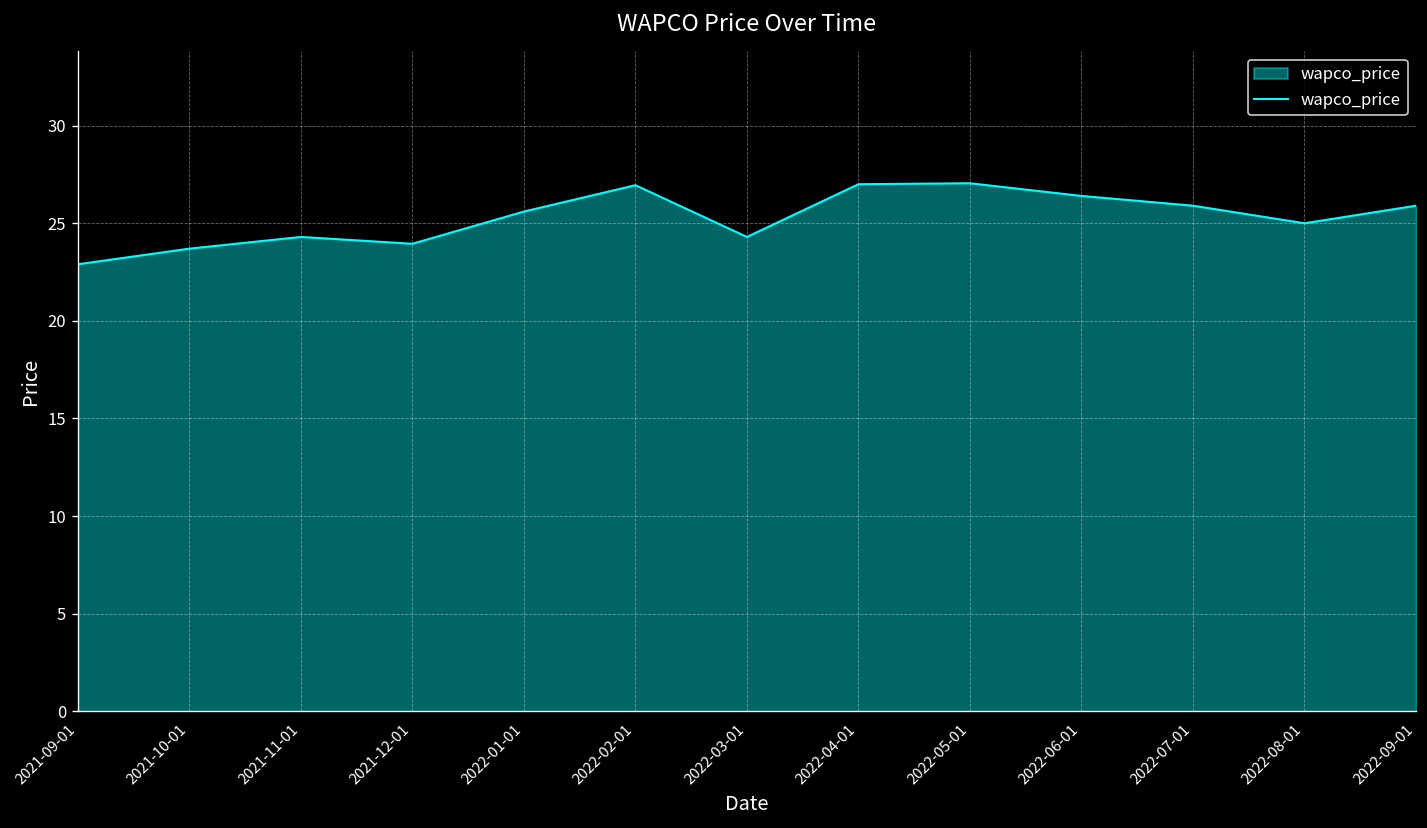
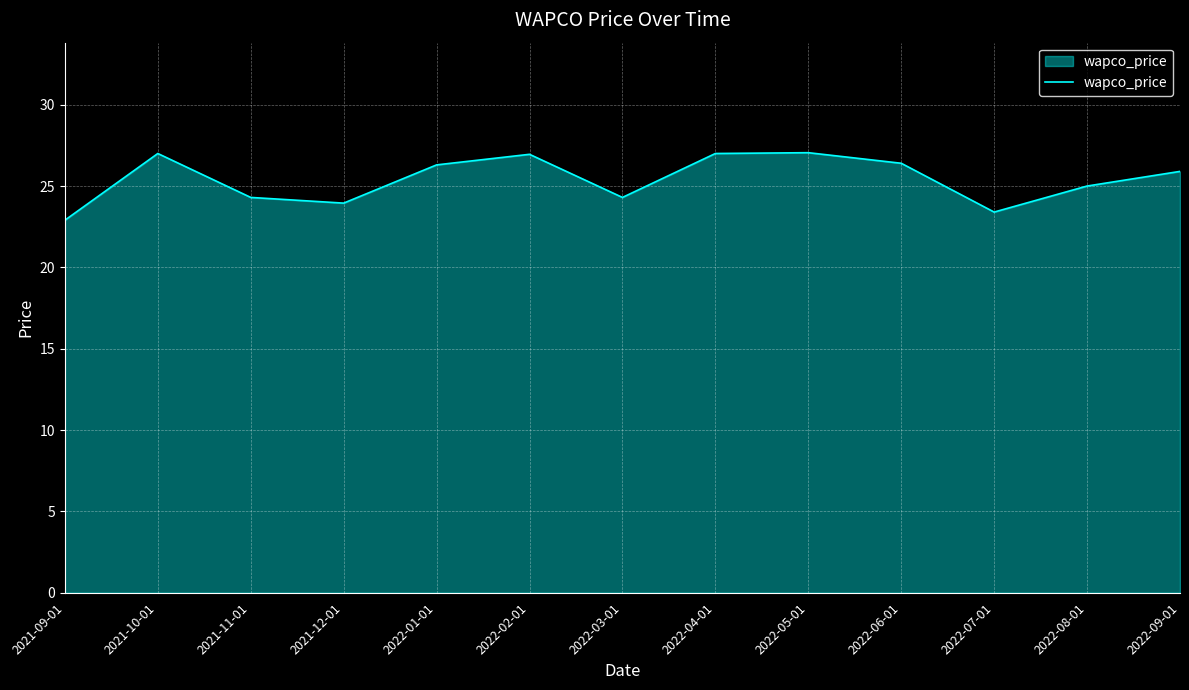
2021-10-01: 23.7 -> 27.0
2022-01-01: 25.6 -> 26.3
2022-07-01: 25.9 -> 23.4
